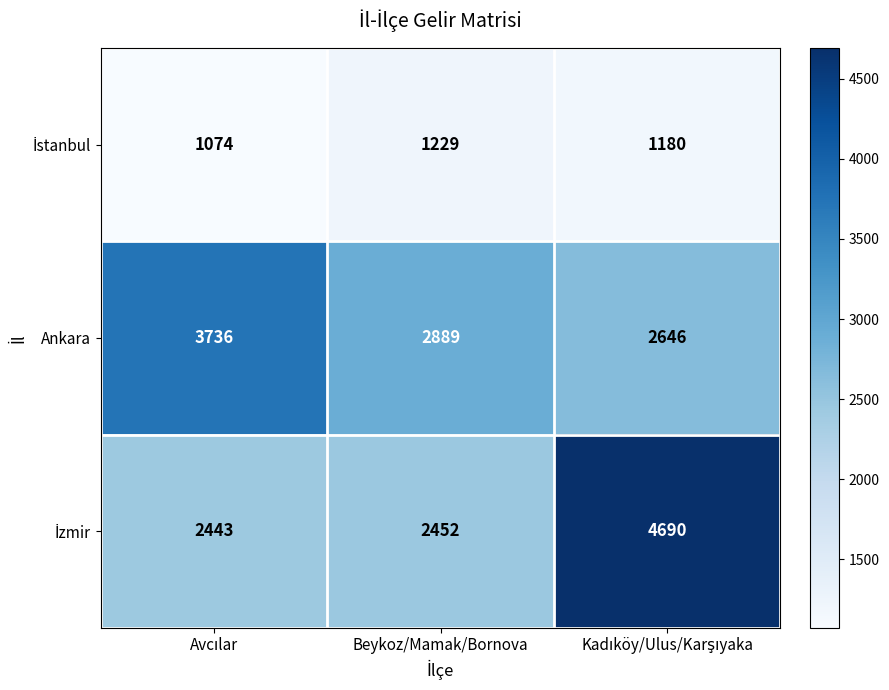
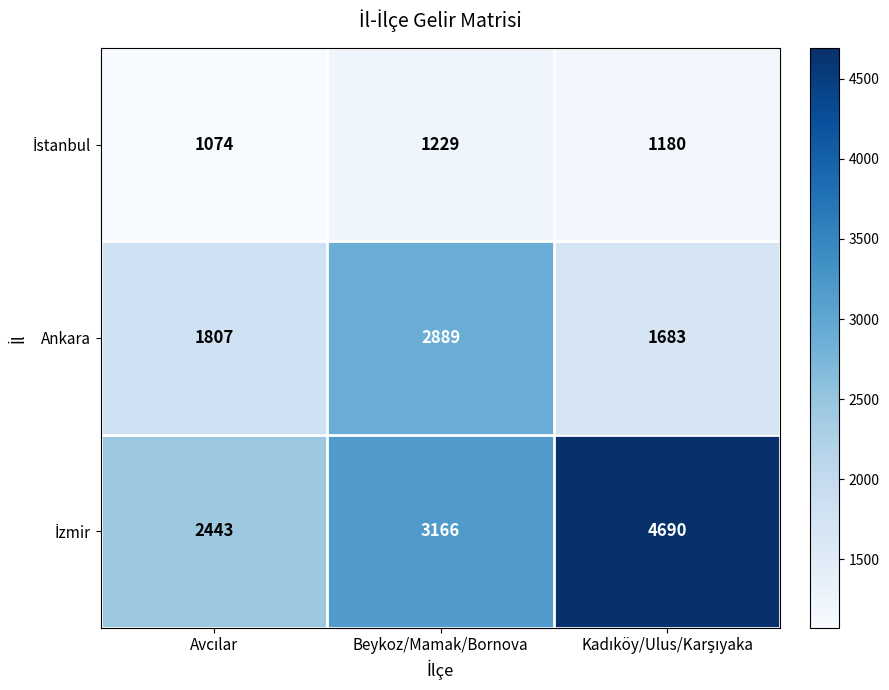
Ankara, Avcılar: 3736 -> 1807
Ankara, Kadıköy/Ulus/Karşıyaka: 2646 -> 1683
İzmir, Beykoz/Mamak/Bornova: 2452 -> 3166
